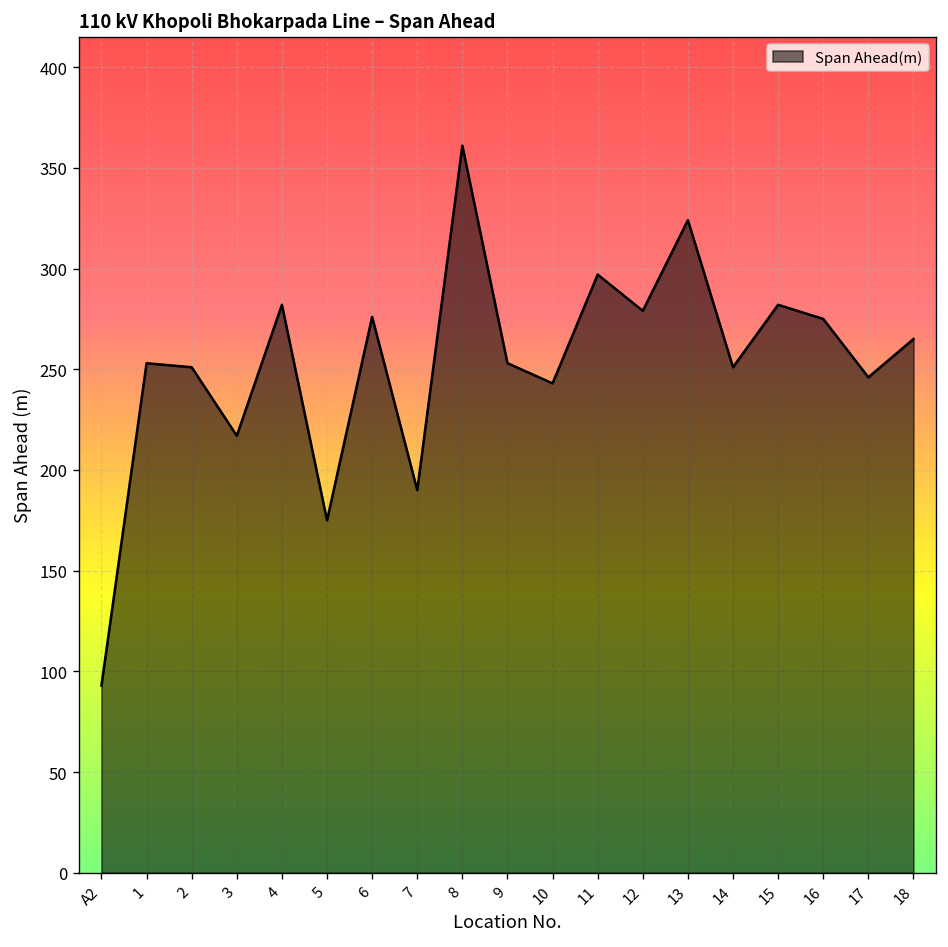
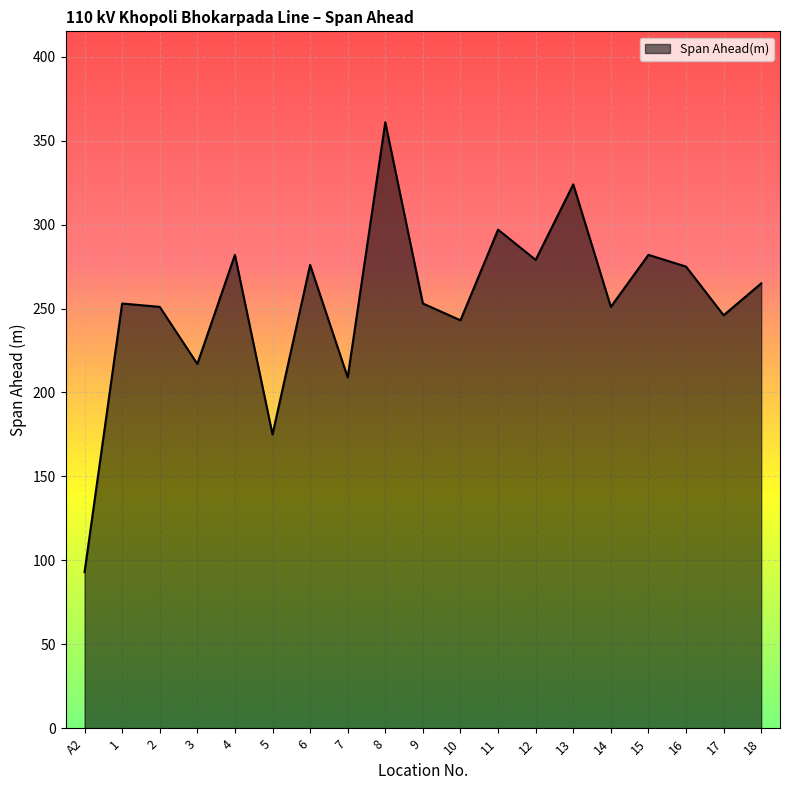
7: 190 -> 209
